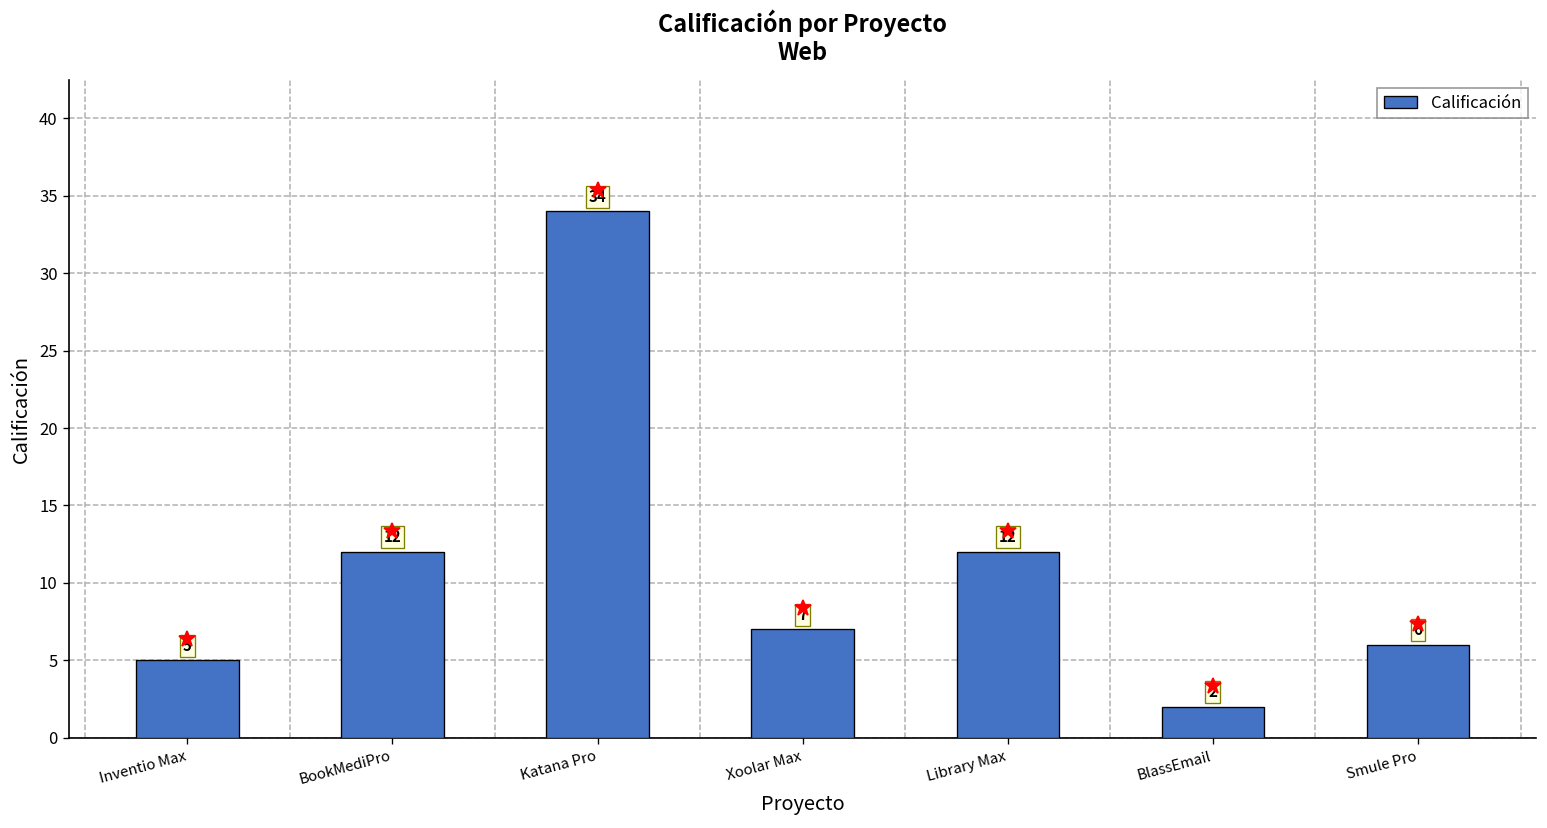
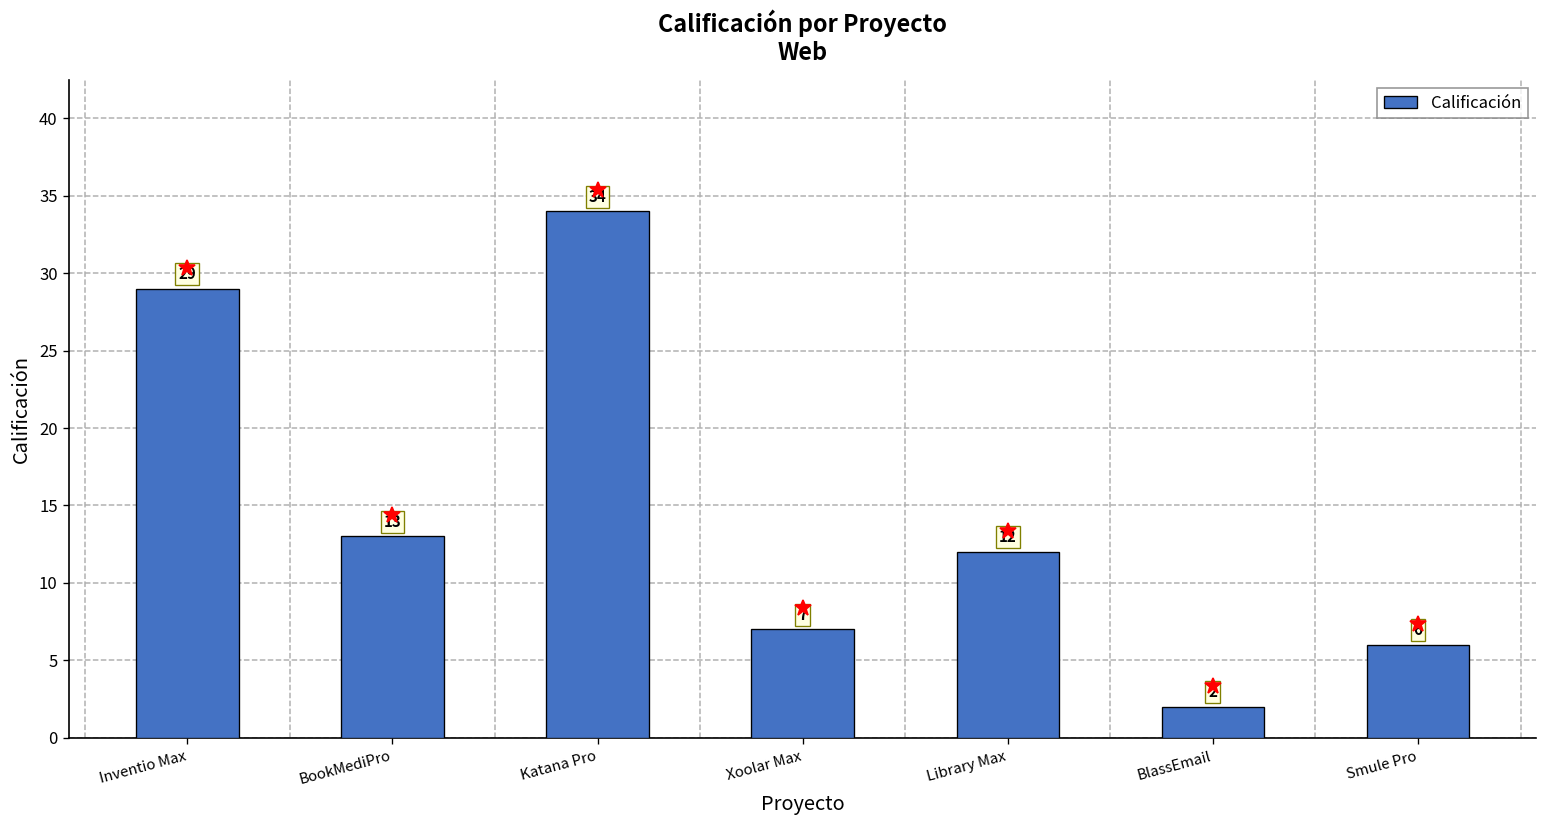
Calificación, Inventio Max: 5 -> 29
Calificación, BookMediPro: 12 -> 13
